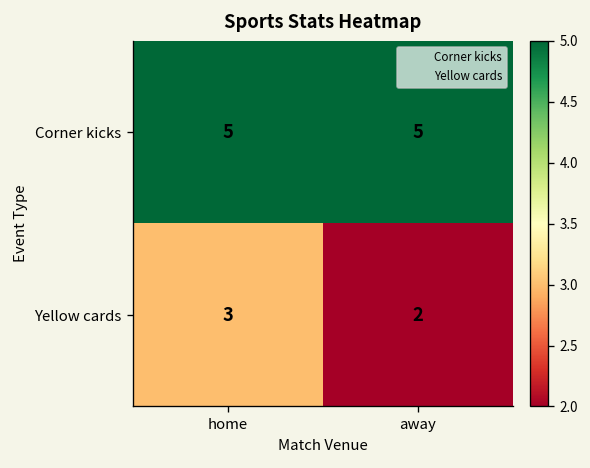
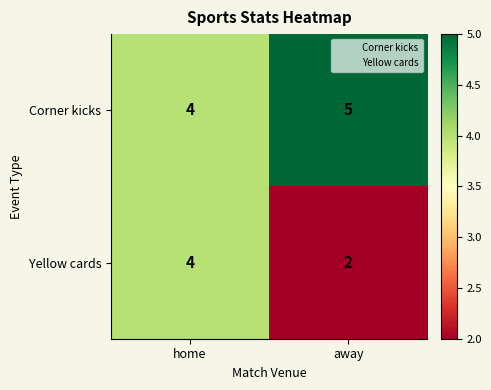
Corner kicks, home: 5 -> 4
Yellow cards, home: 3 -> 4
